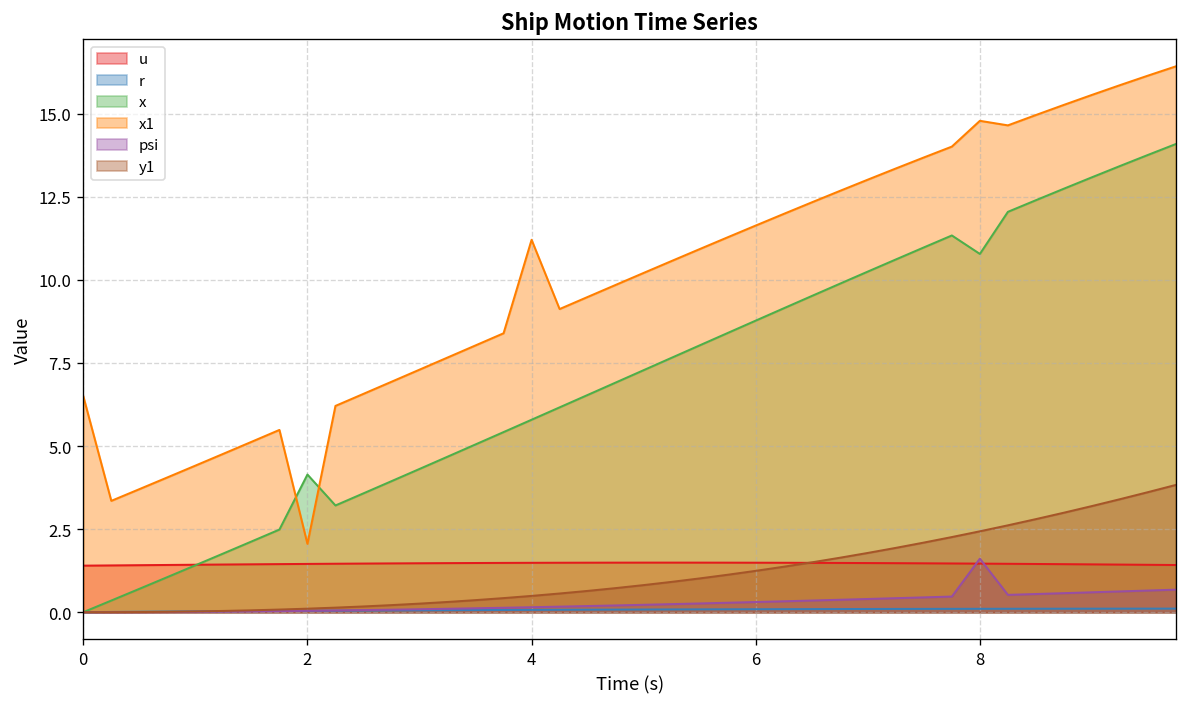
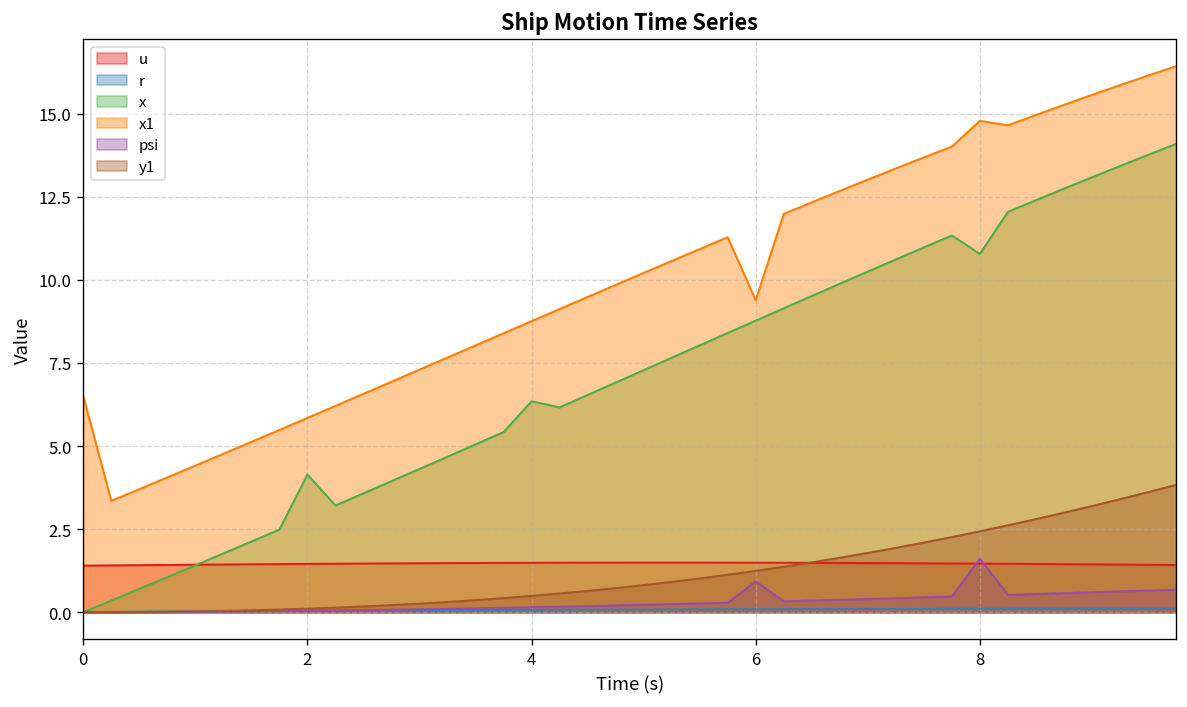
x1, 2: 2.1 -> 5.8
x, 4: 5.8 -> 6.3
x1, 4: 11.2 -> 8.8
x1, 6: 11.6 -> 9.4
psi, 6: 0.3 -> 0.9
